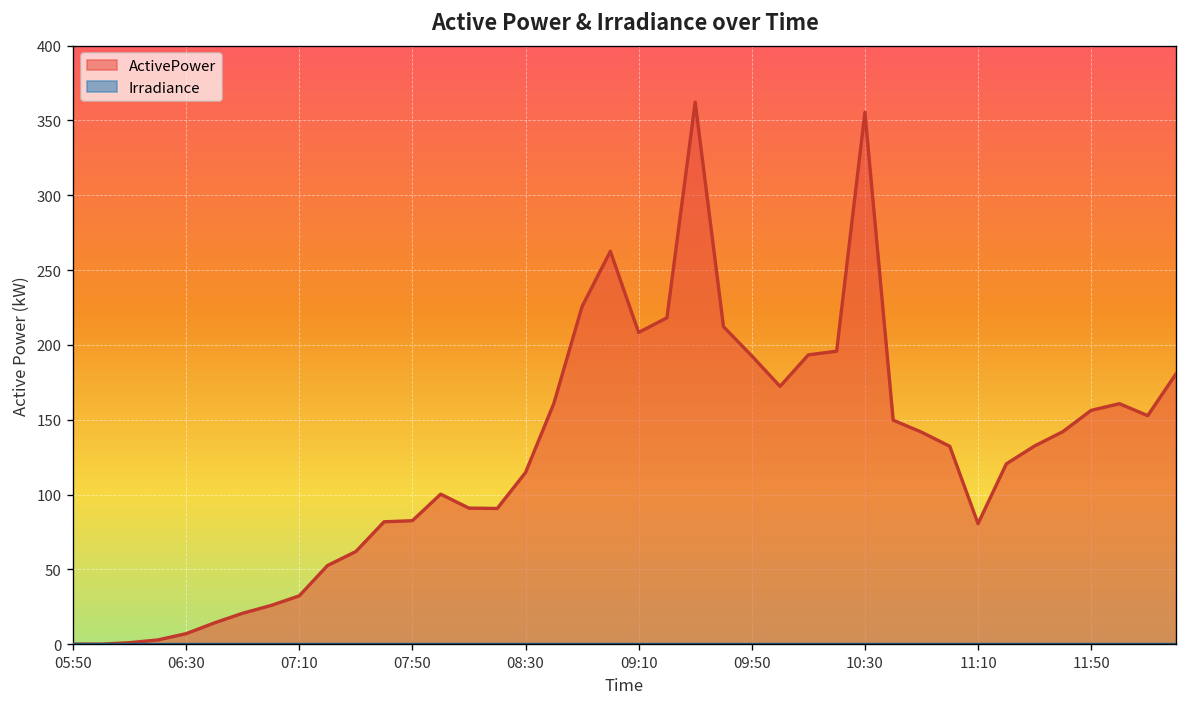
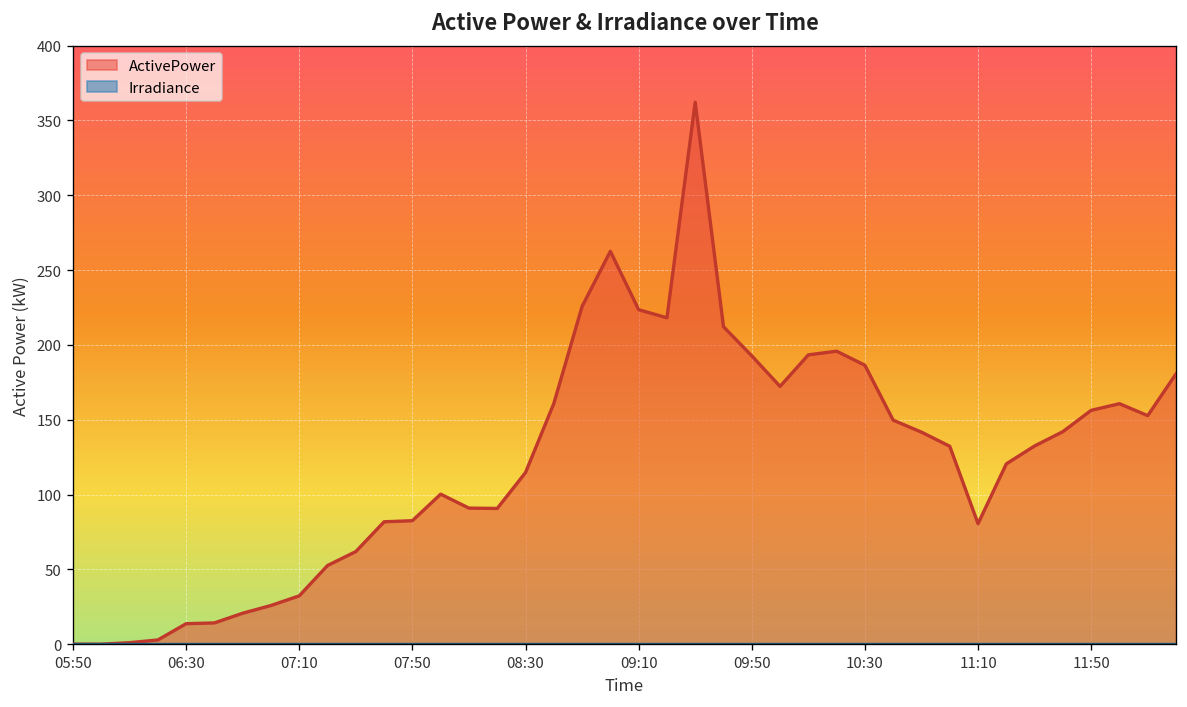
ActivePower, 06:30: 7 -> 14
ActivePower, 09:10: 208 -> 224
ActivePower, 10:30: 355 -> 186
